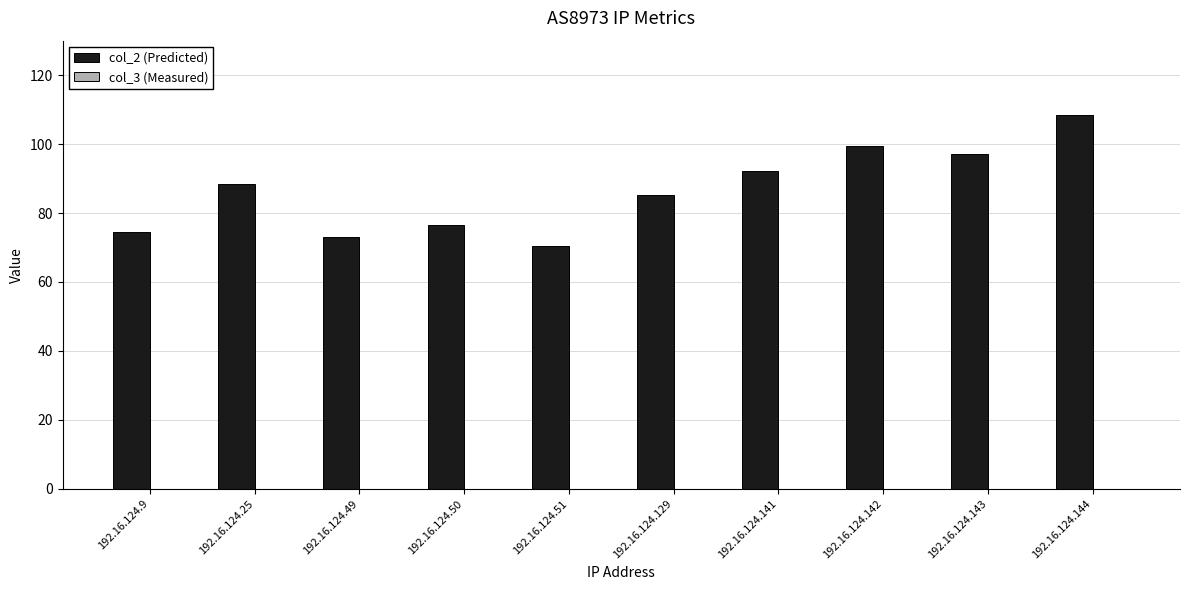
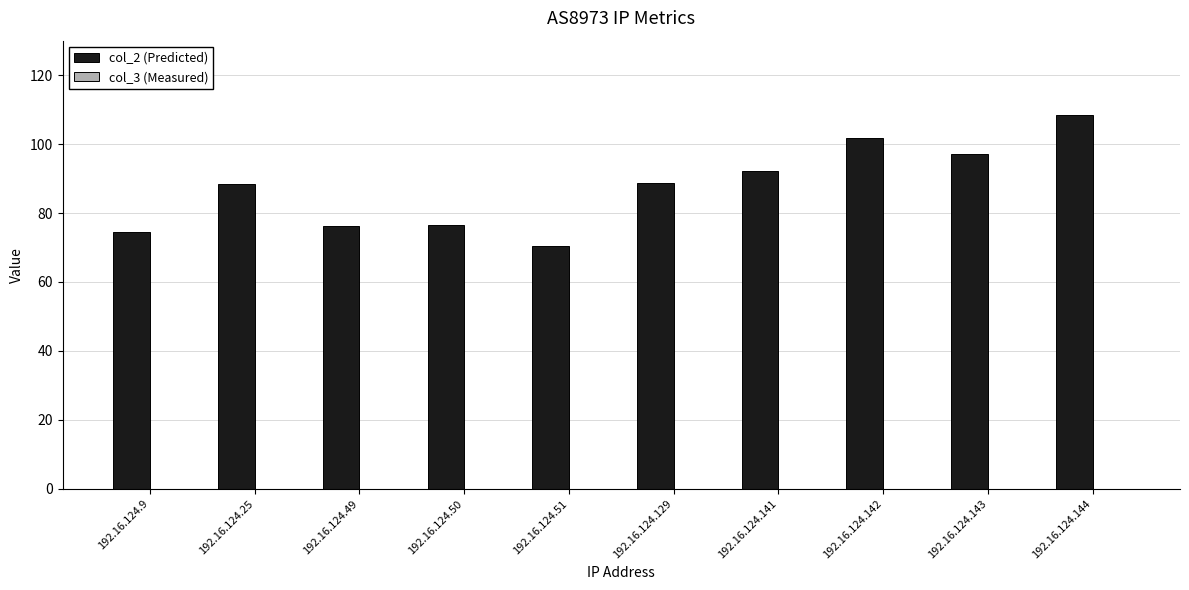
col_2 (Predicted), 192.16.124.49: 73 -> 76
col_2 (Predicted), 192.16.124.129: 85 -> 89
col_2 (Predicted), 192.16.124.142: 99 -> 102
